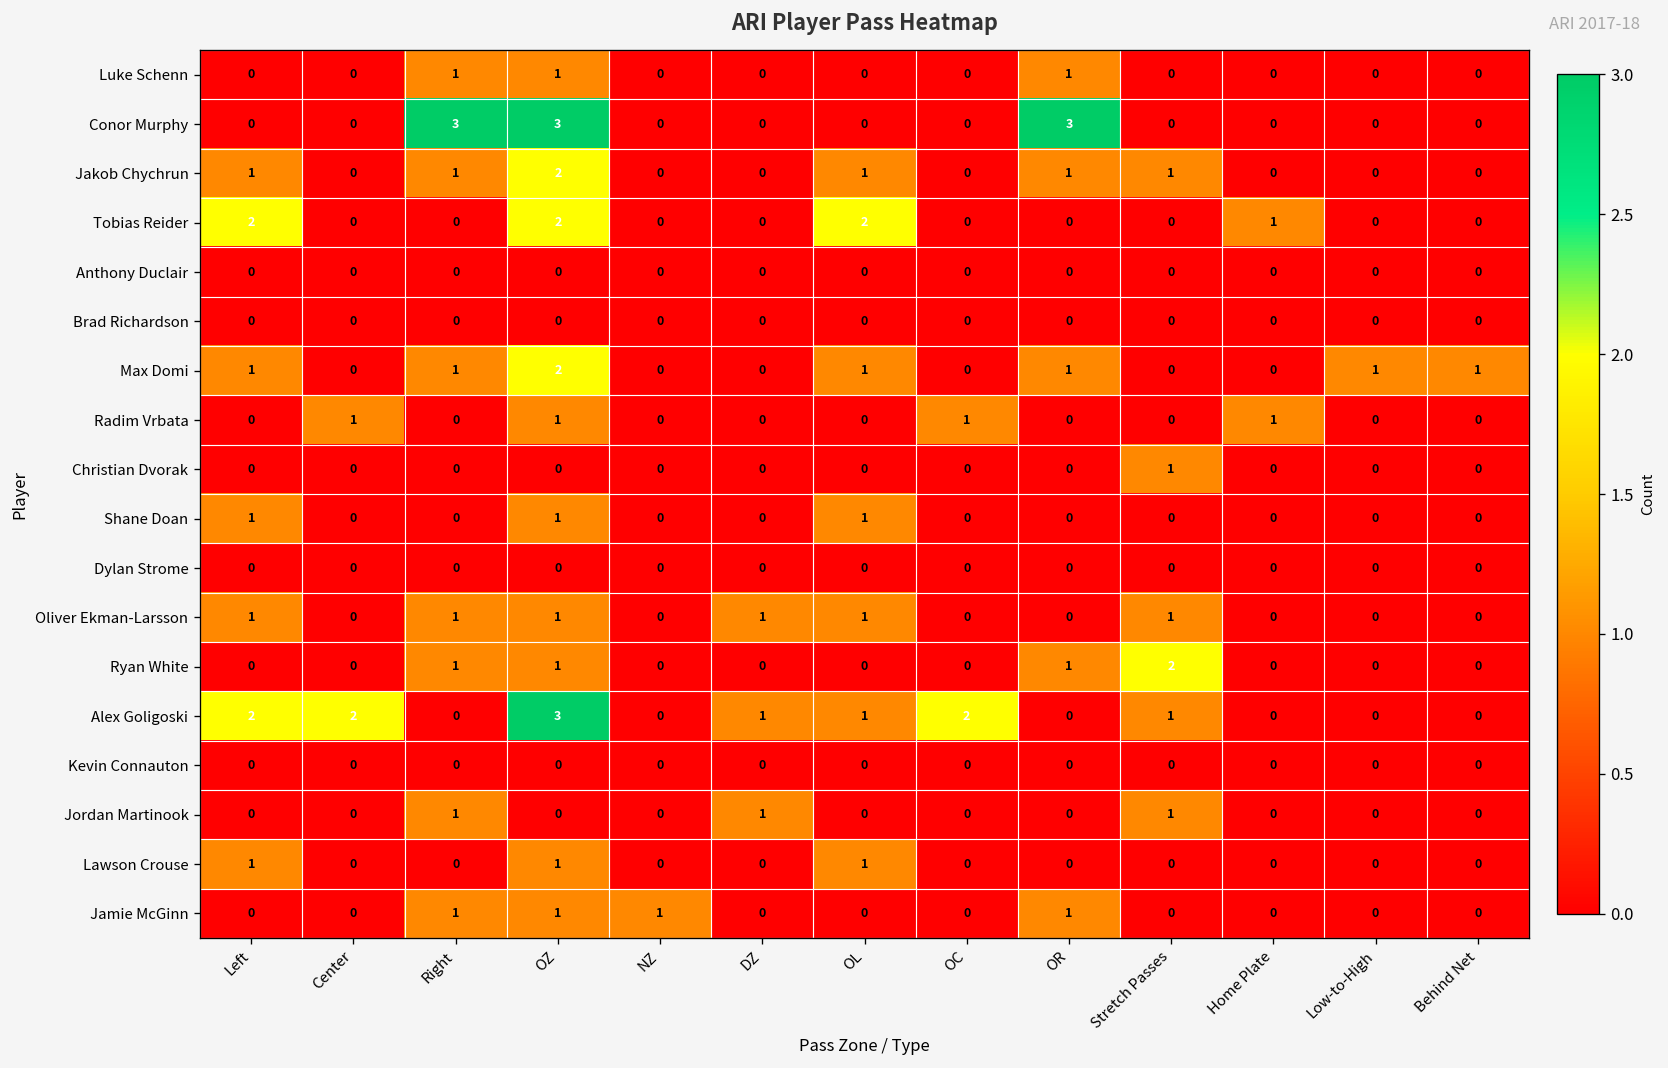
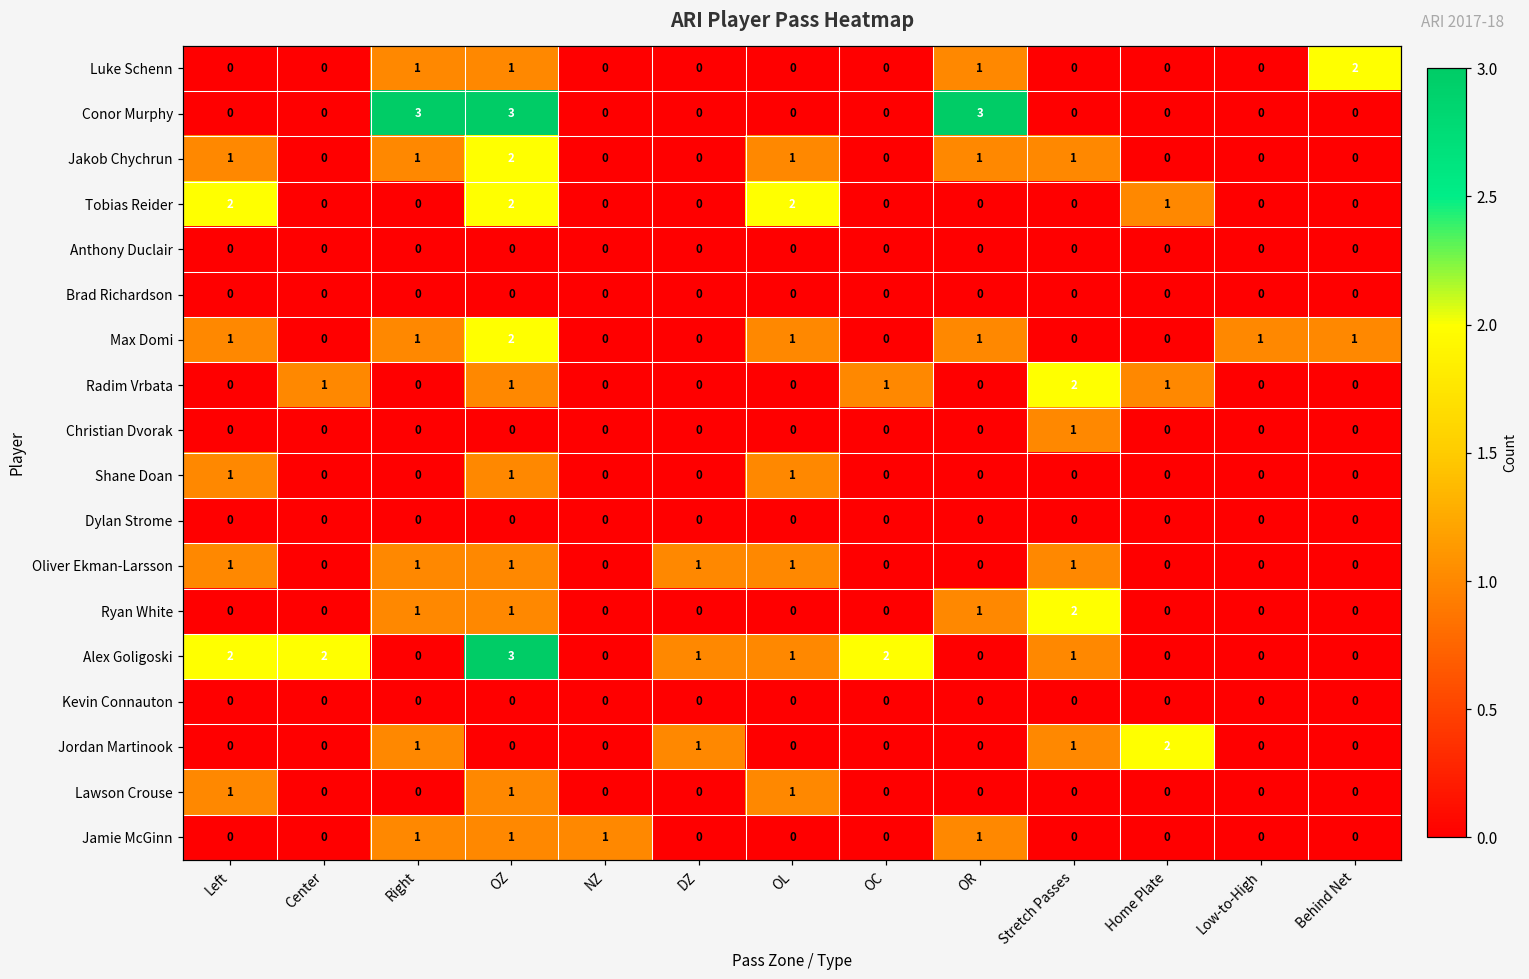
Luke Schenn, Behind Net: 0 -> 2
Radim Vrbata, Stretch Passes: 0 -> 2
Jordan Martinook, Home Plate: 0 -> 2
